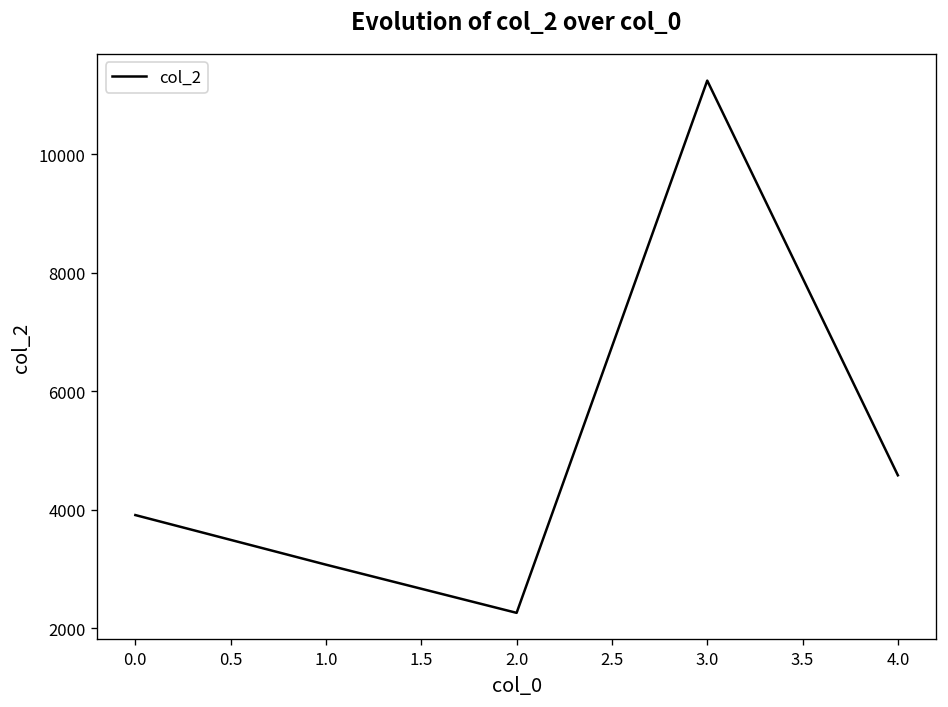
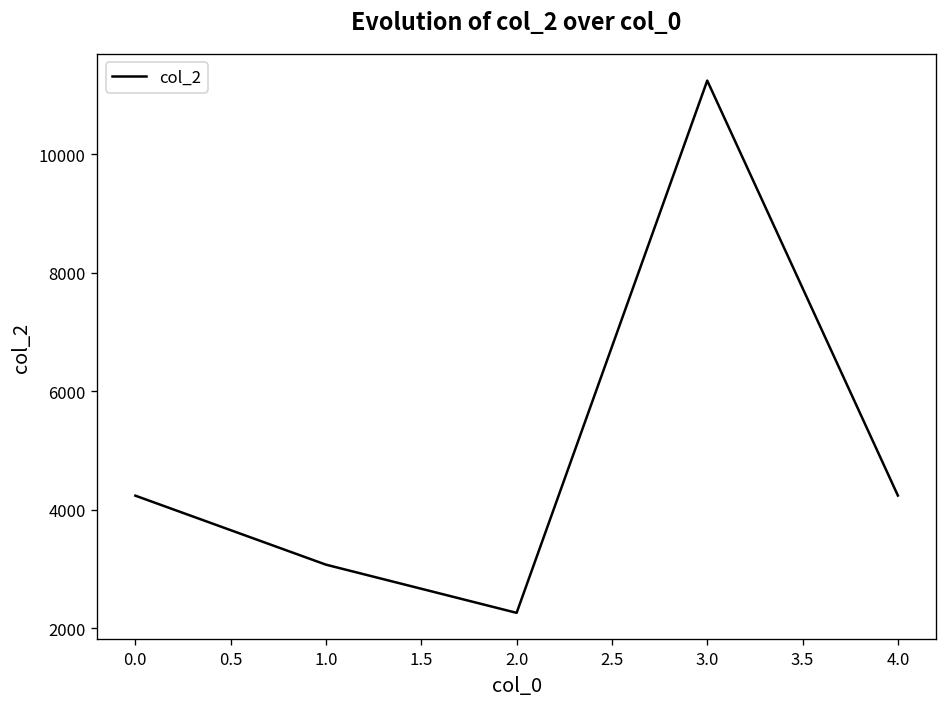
0.0: 3900 -> 4200
4.0: 4600 -> 4200
